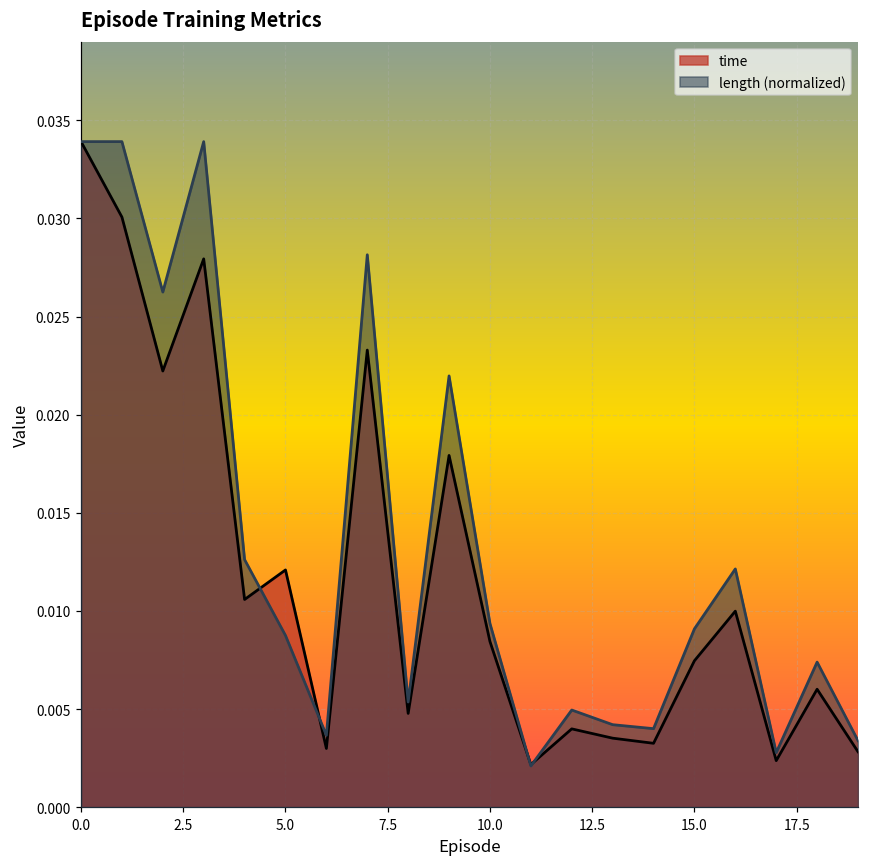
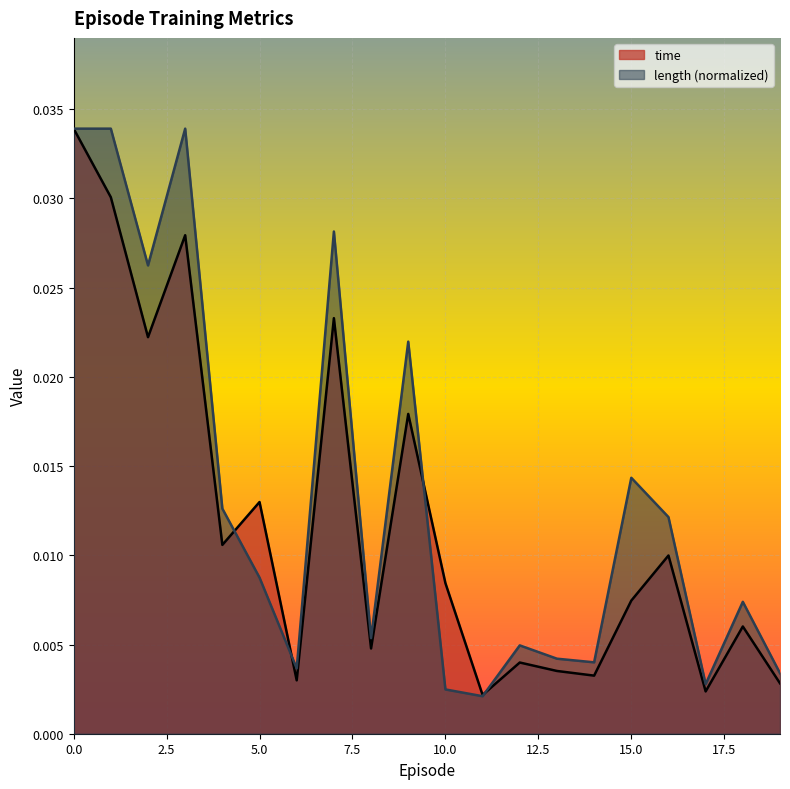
time, 5.0: 0.0121 -> 0.0130
length (normalized), 10.0: 0.0094 -> 0.0025
length (normalized), 15.0: 0.0091 -> 0.0143
